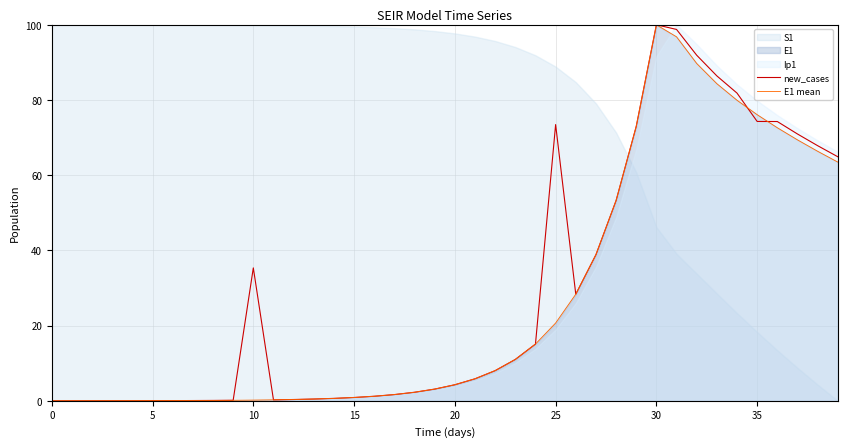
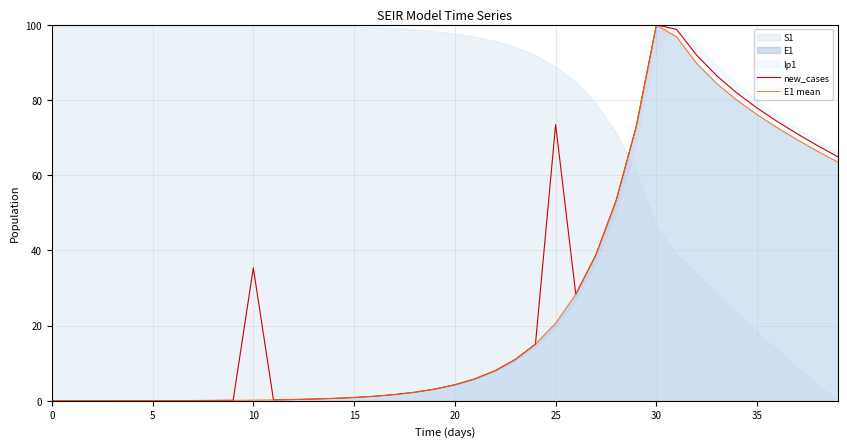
new_cases, 35: 74 -> 78
